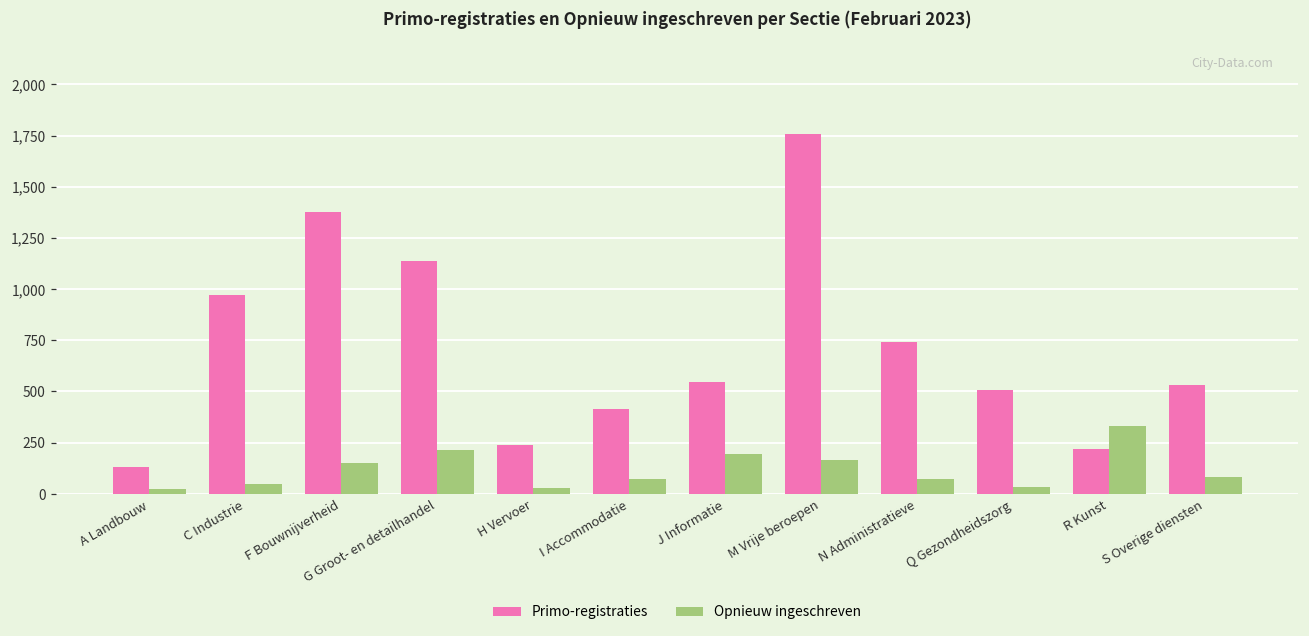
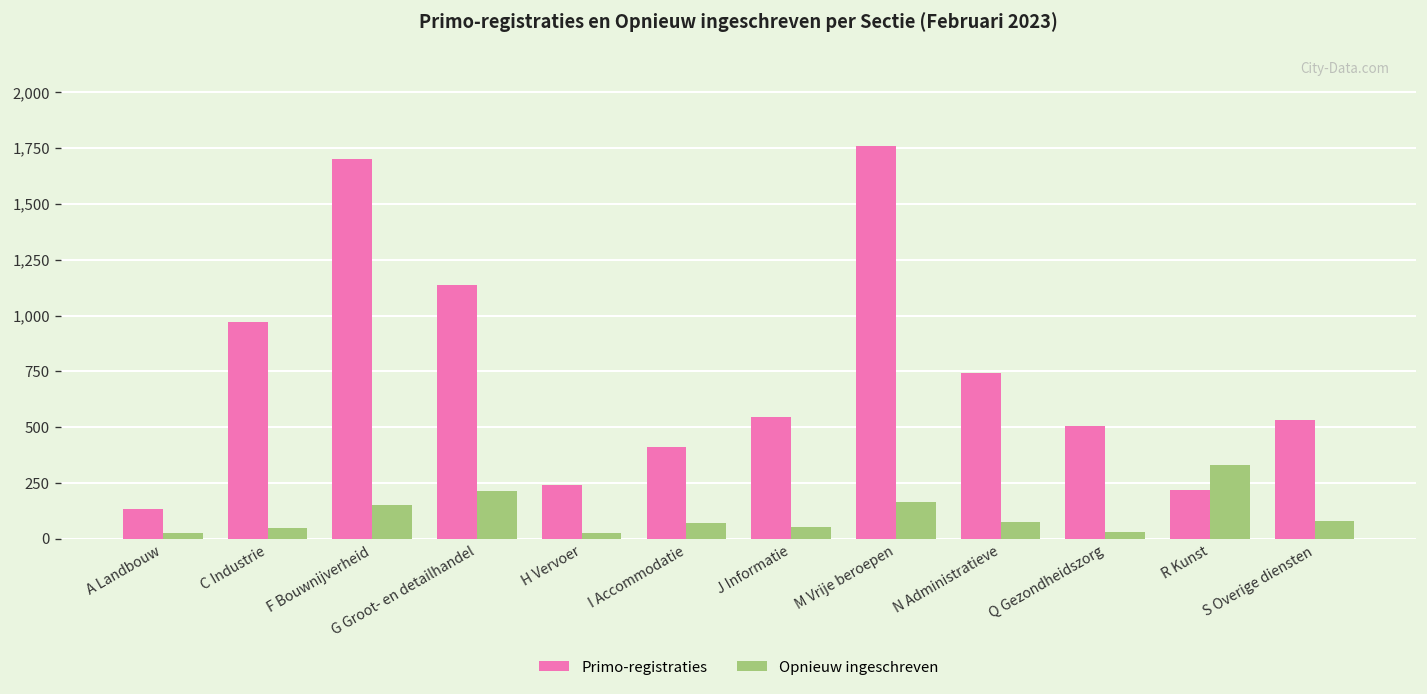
Primo-registraties, F Bouwnijverheid: 1,380 -> 1,700
Opnieuw ingeschreven, J Informatie: 190 -> 50
